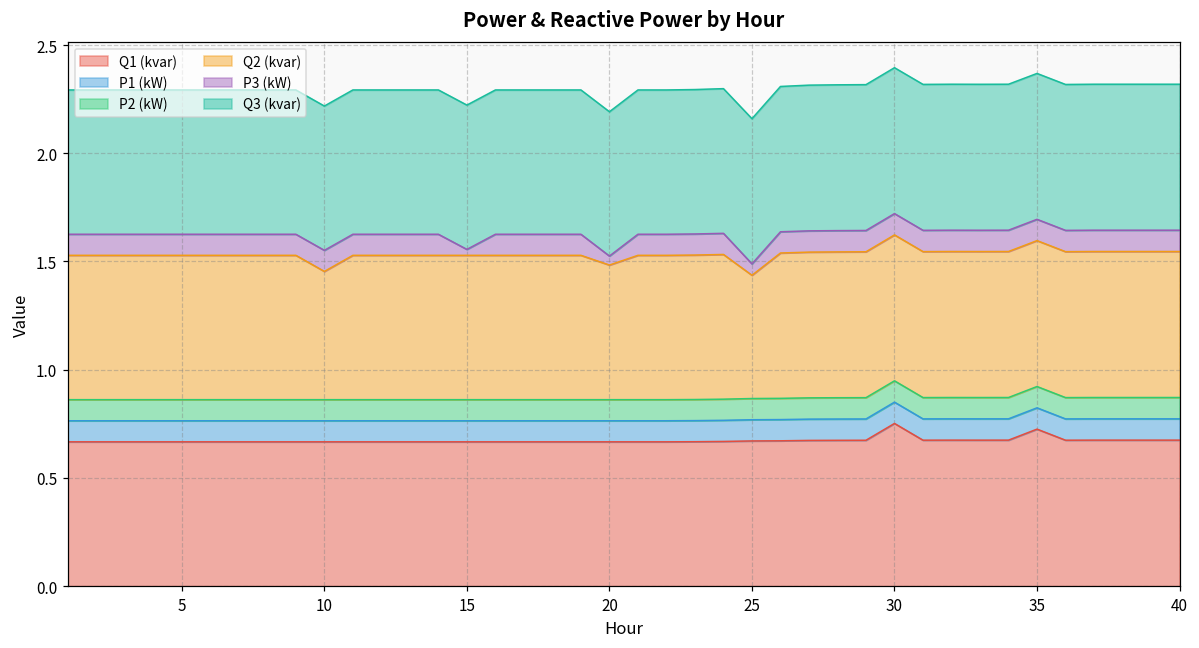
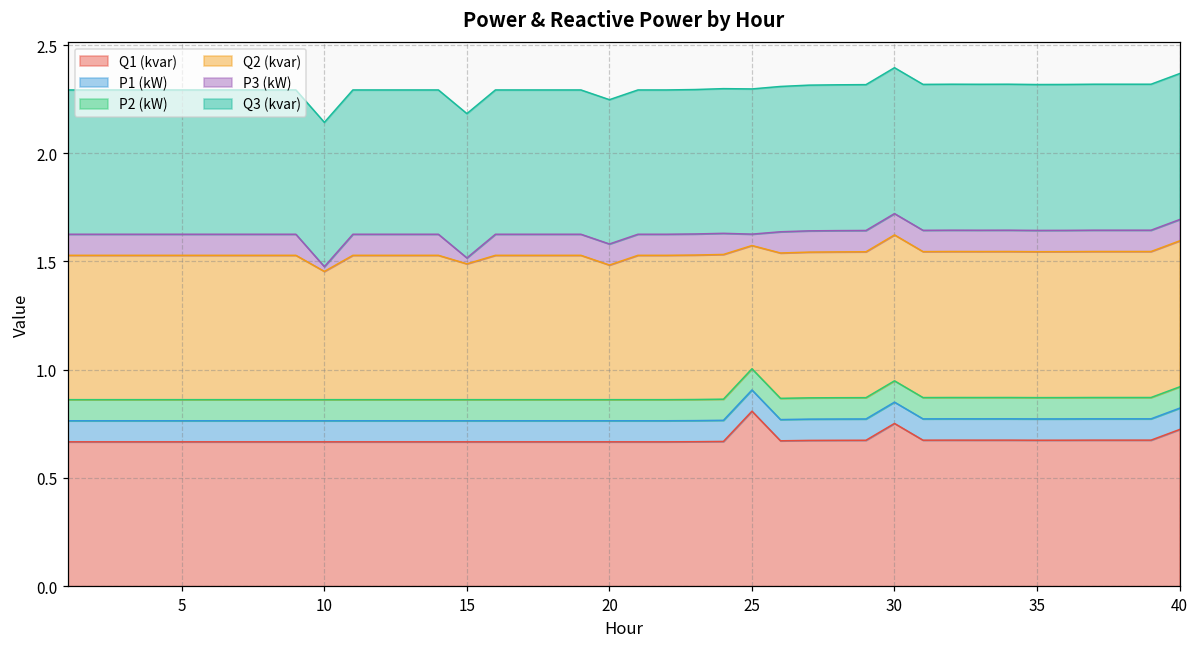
P3 (kW), 10: 0.10 -> 0.02
Q2 (kvar), 15: 0.67 -> 0.63
P3 (kW), 20: 0.04 -> 0.10
Q1 (kvar), 25: 0.67 -> 0.81
Q1 (kvar), 35: 0.73 -> 0.67
Q1 (kvar), 40: 0.67 -> 0.72
